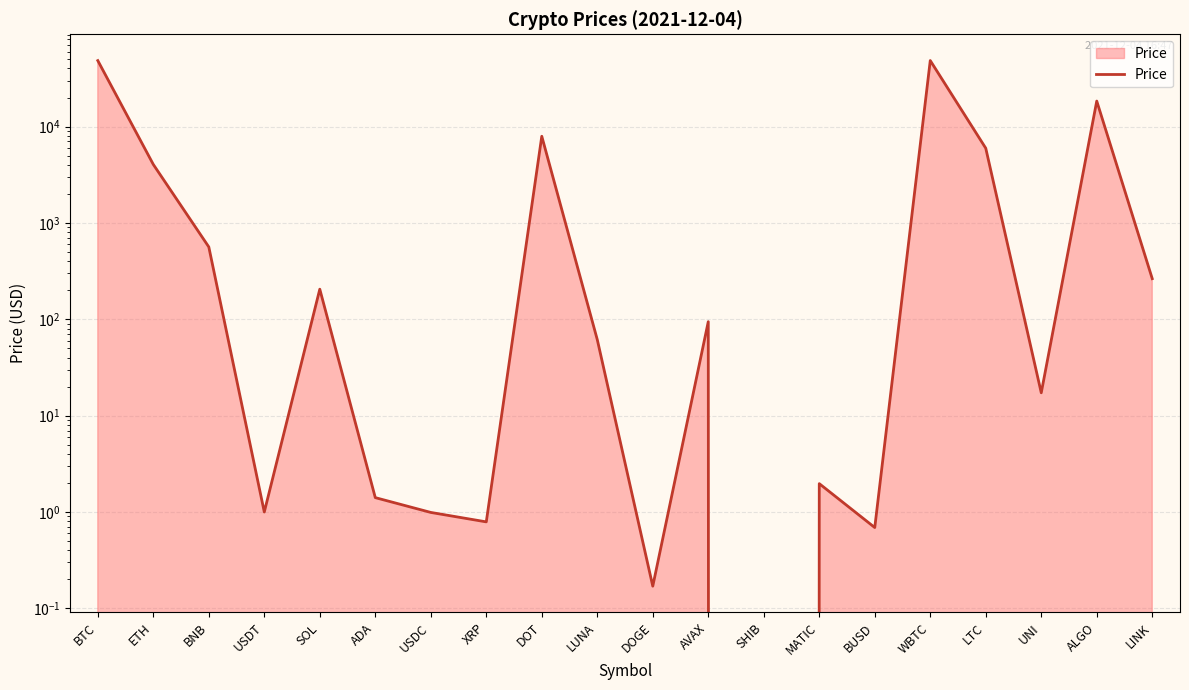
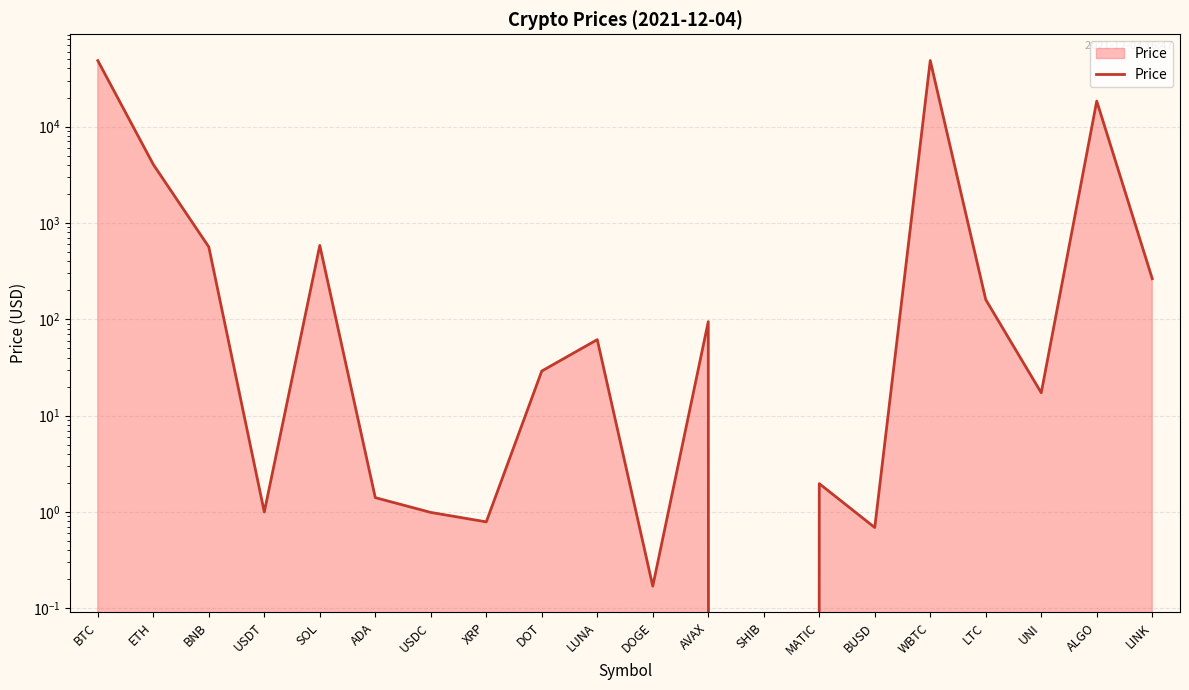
SOL: 210 -> 600
DOT: 8000 -> 29
LTC: 6000 -> 160
